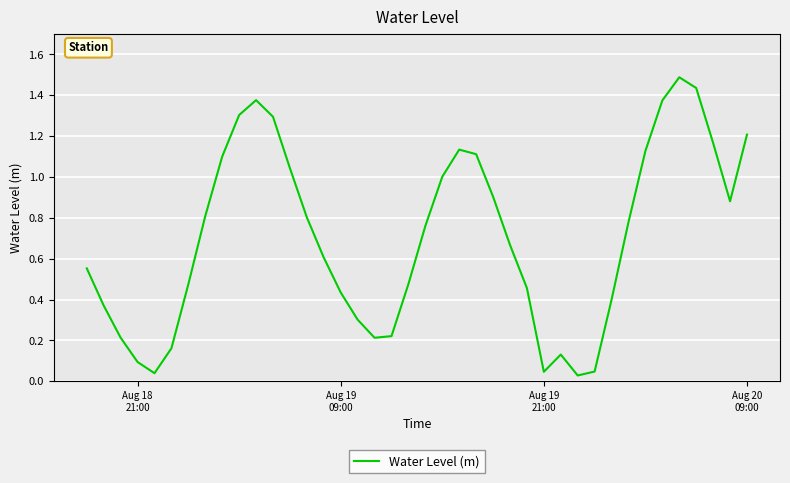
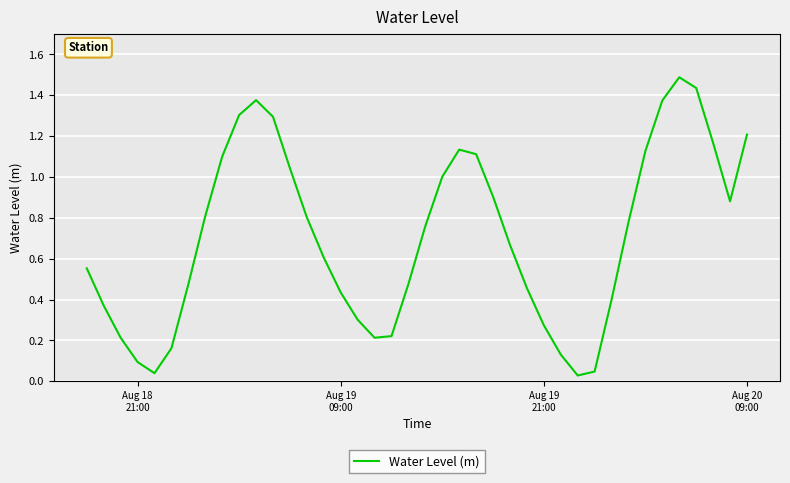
Aug 19 21:00: 0.05 -> 0.27
